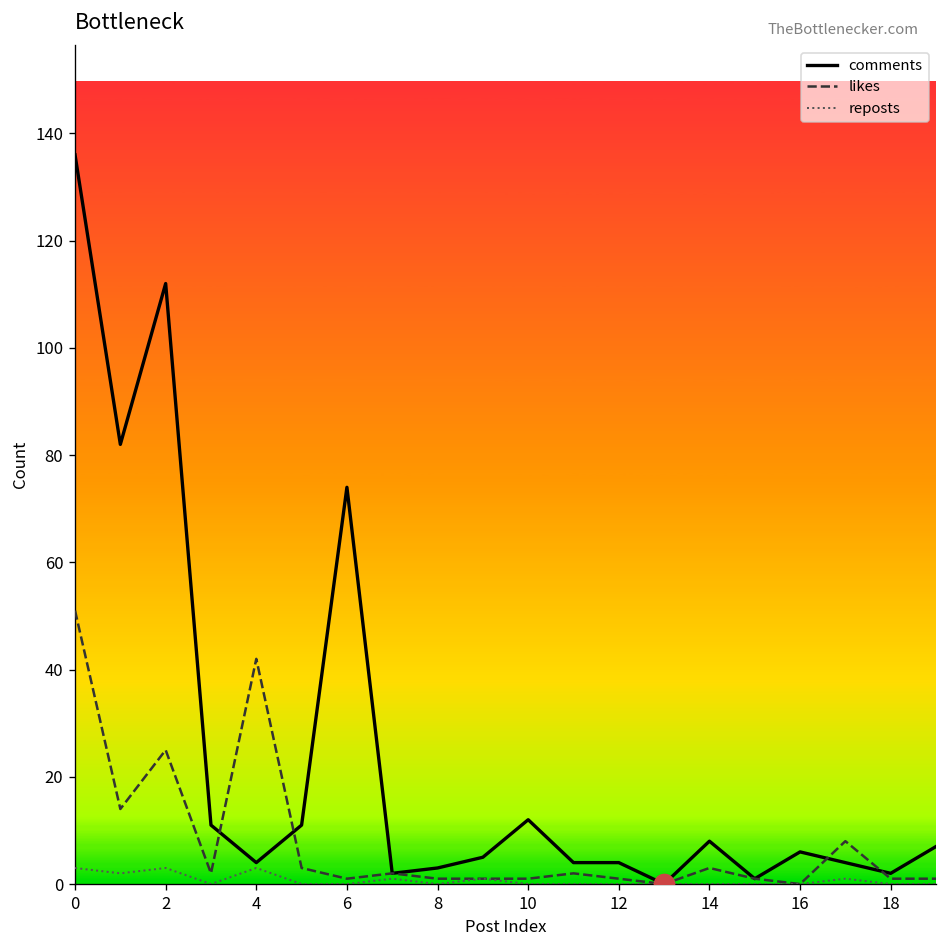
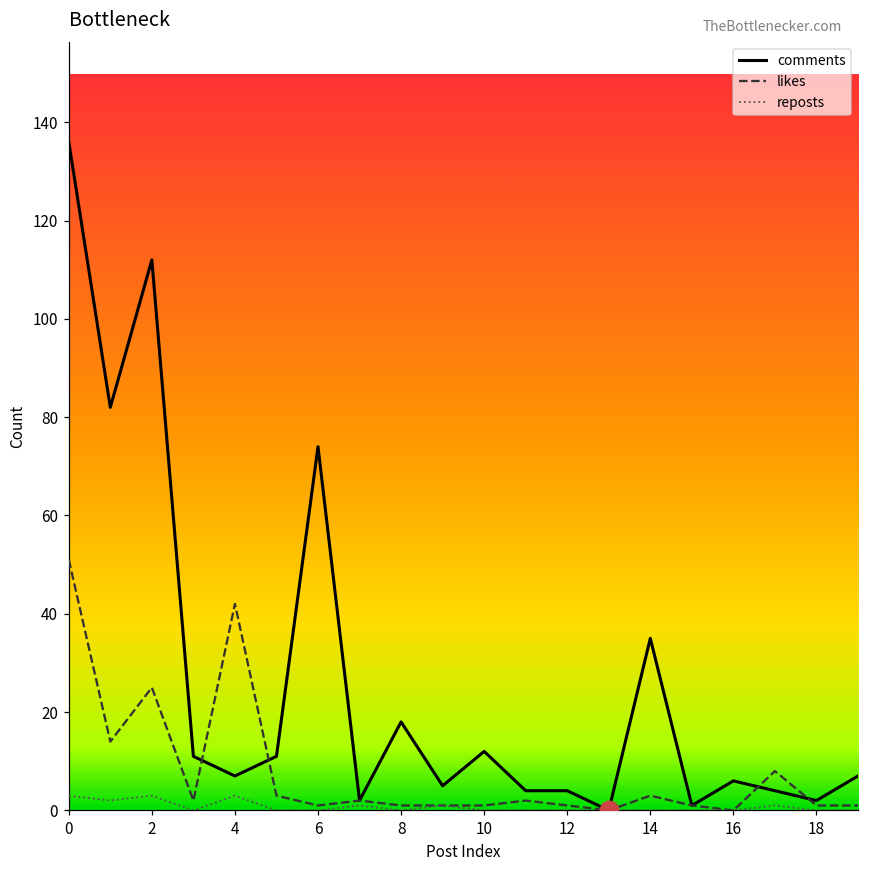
comments, 4: 4 -> 7
comments, 8: 3 -> 18
comments, 14: 8 -> 35
